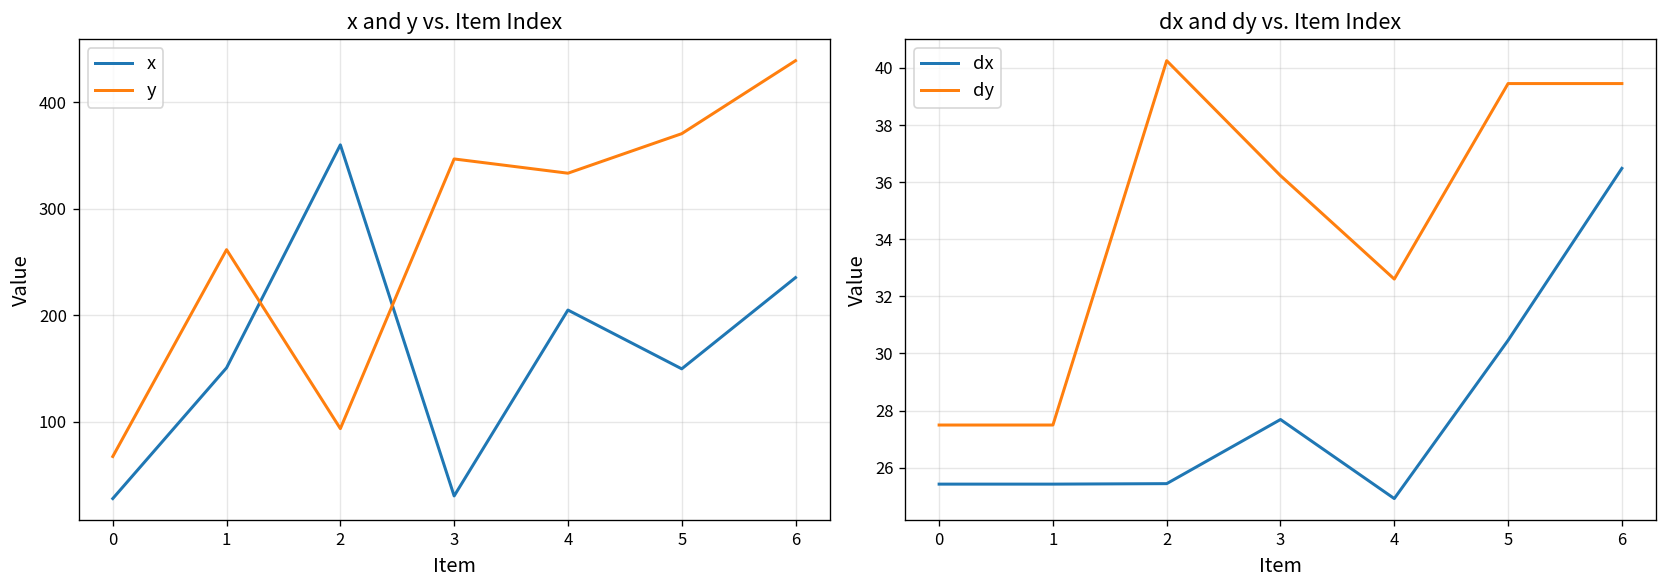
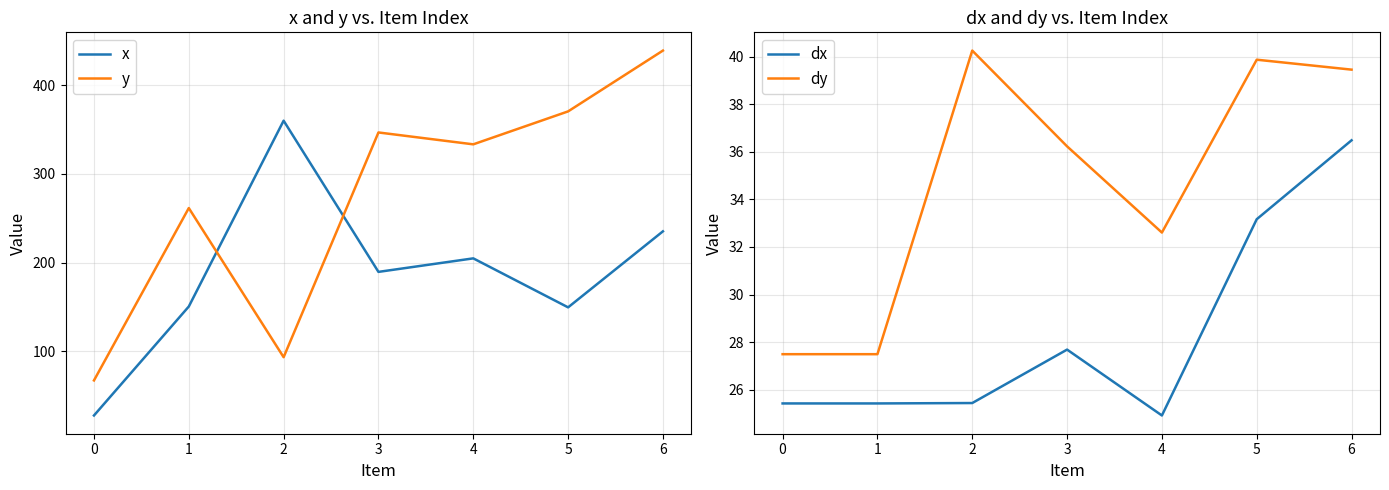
x and y vs. Item Index, x, 3: 30 -> 190
dx and dy vs. Item Index, dx, 5: 30.5 -> 33.2
dx and dy vs. Item Index, dy, 5: 39.5 -> 39.9
